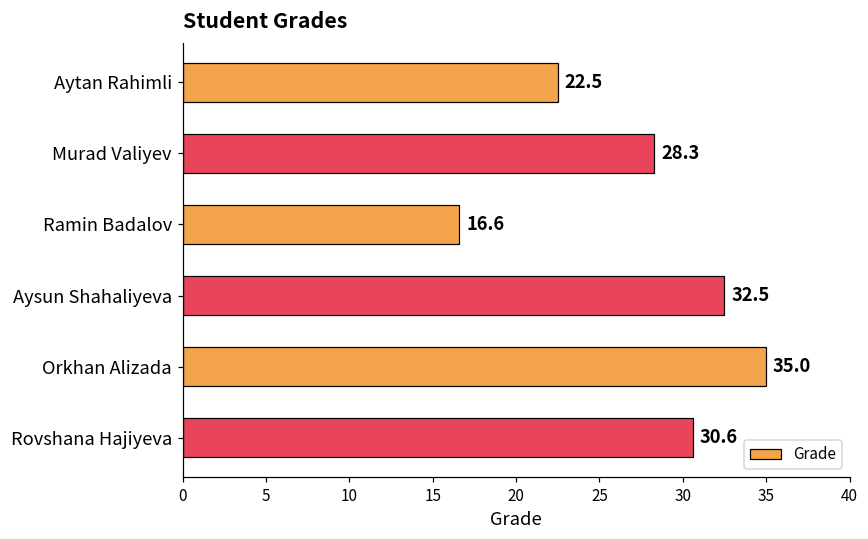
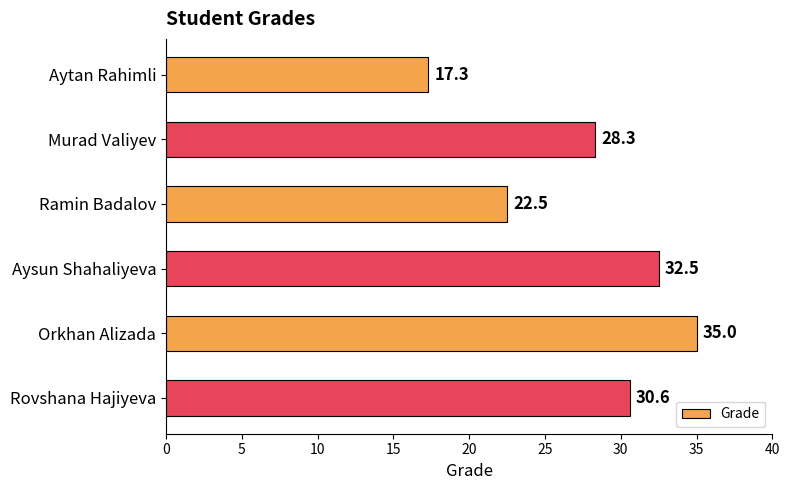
Aytan Rahimli: 22.5 -> 17.3
Ramin Badalov: 16.6 -> 22.5
